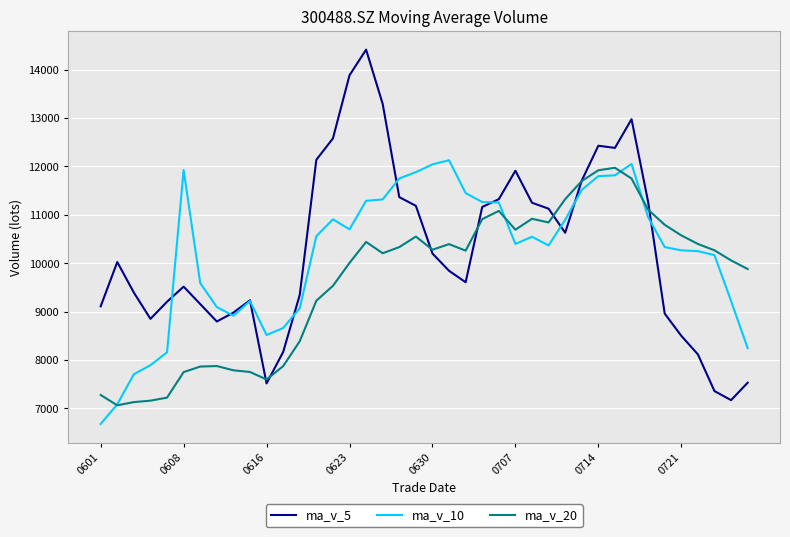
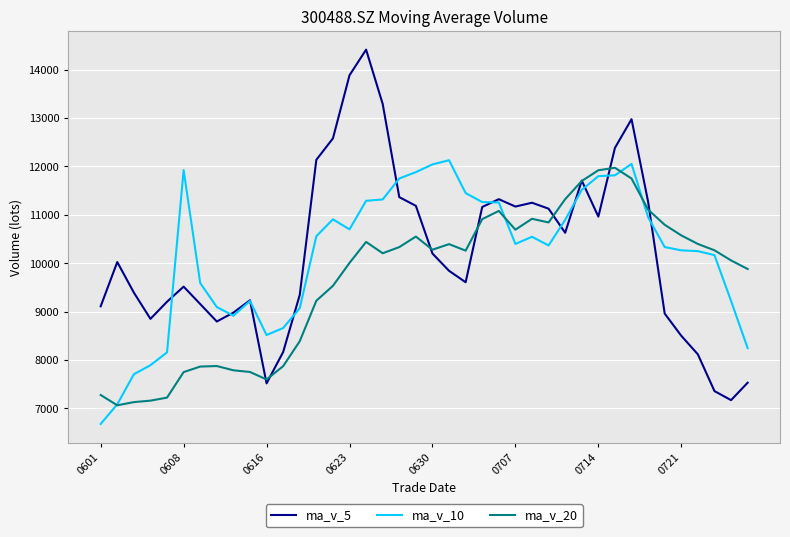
ma_v_5, 0707: 11900 -> 11200
ma_v_5, 0714: 12400 -> 11000
